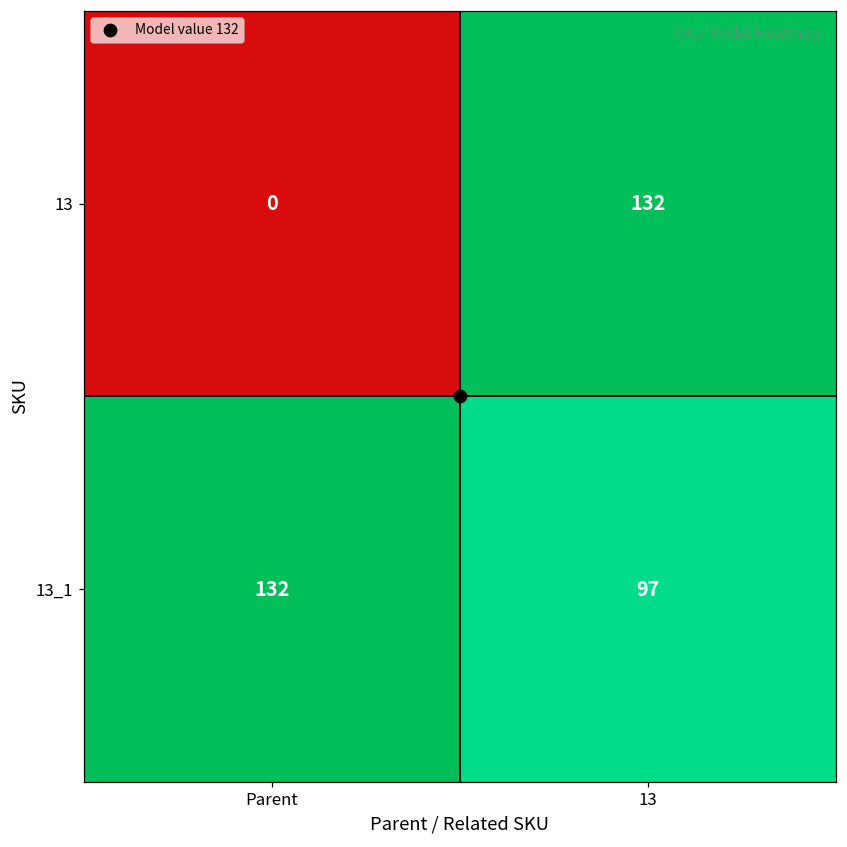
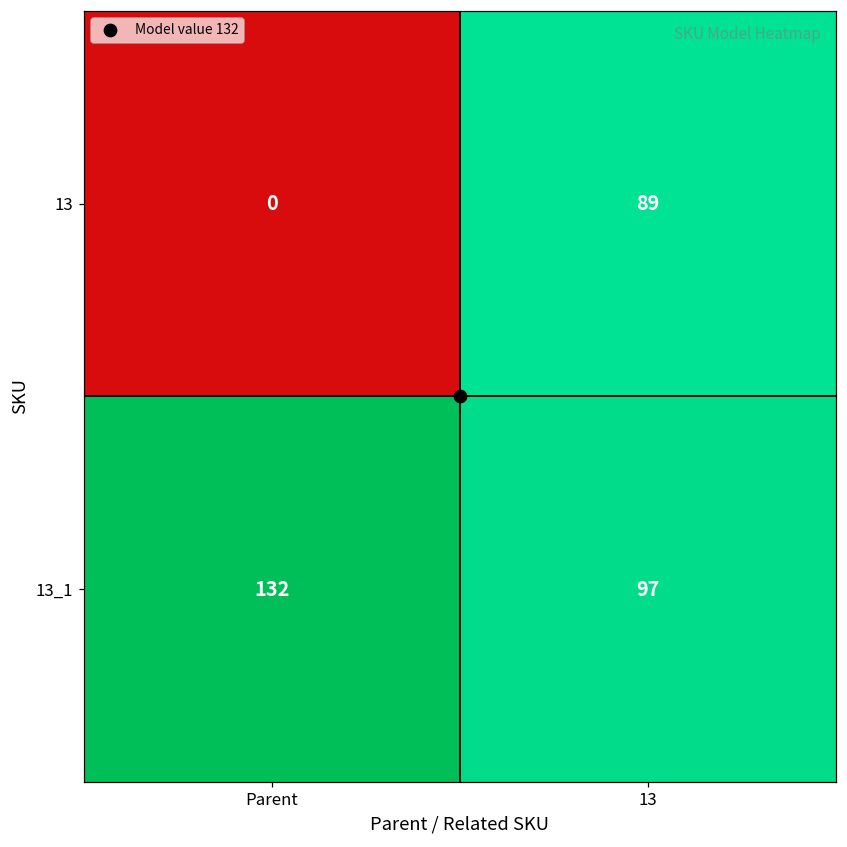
13, 13: 132 -> 89
